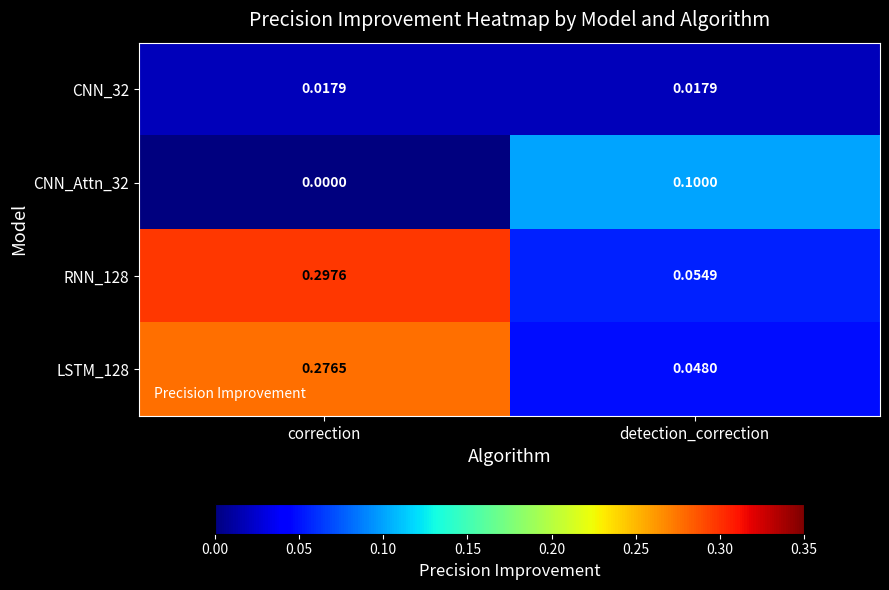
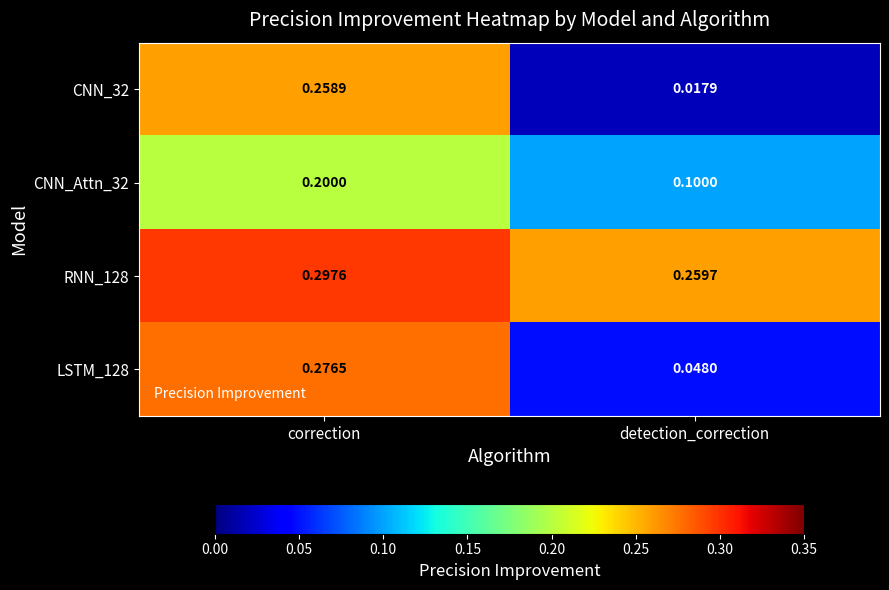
CNN_32, correction: 0.0179 -> 0.2589
CNN_Attn_32, correction: 0.0000 -> 0.2000
RNN_128, detection_correction: 0.0549 -> 0.2597
